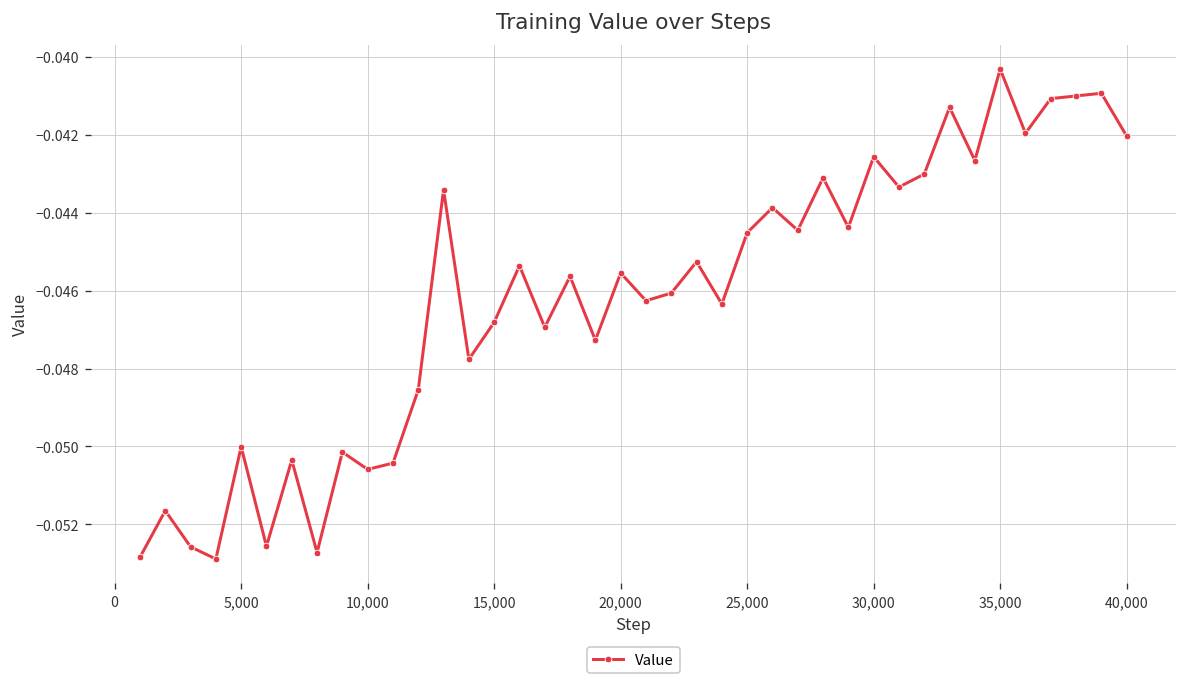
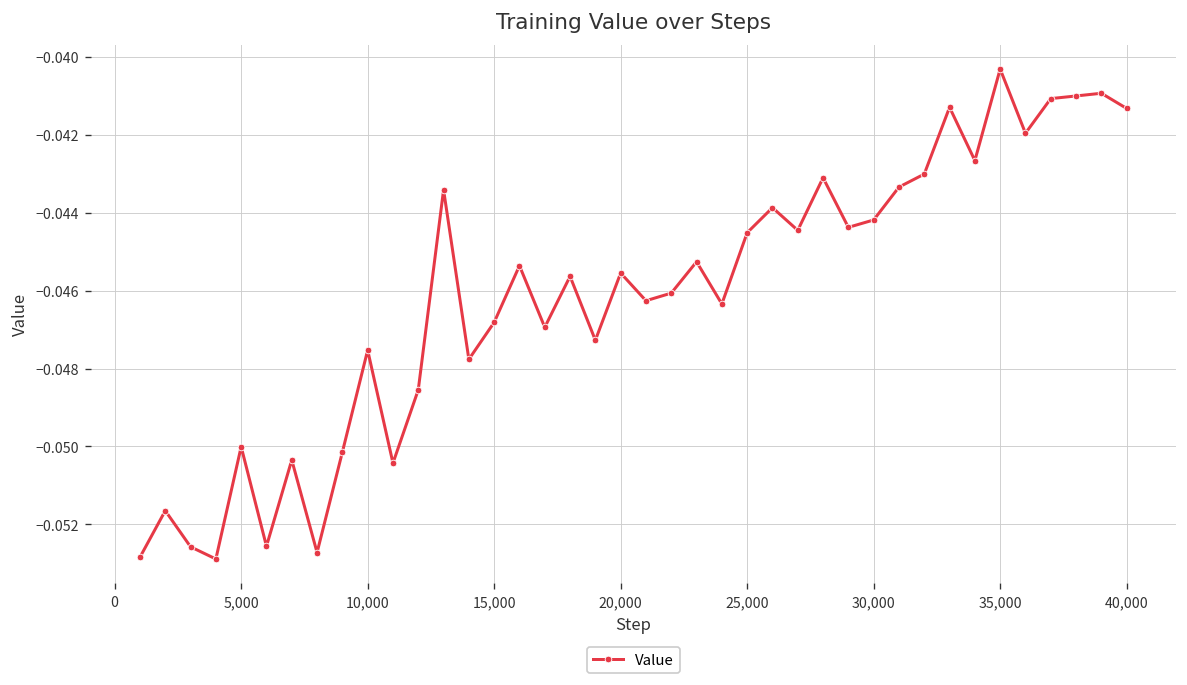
10,000: -0.0506 -> -0.0475
30,000: -0.0426 -> -0.0442
40,000: -0.0420 -> -0.0413
